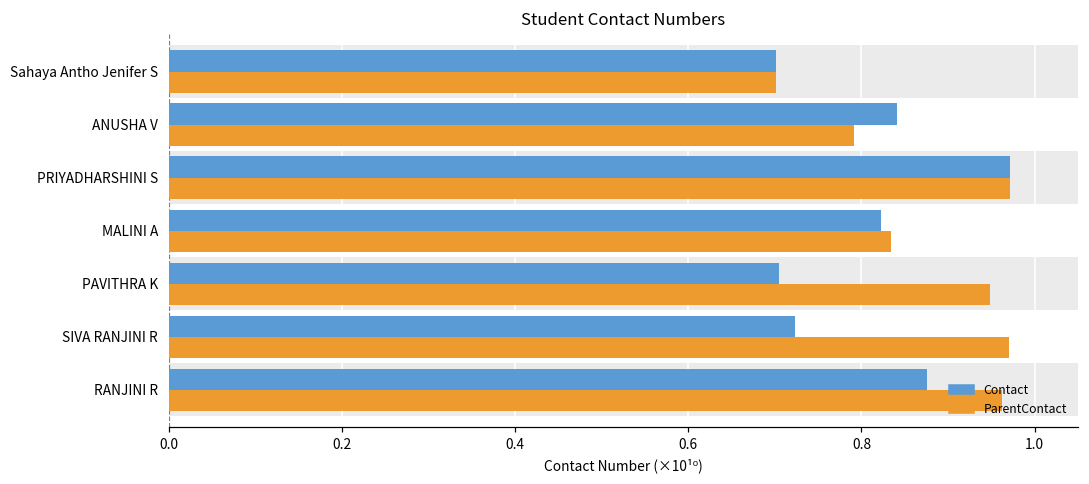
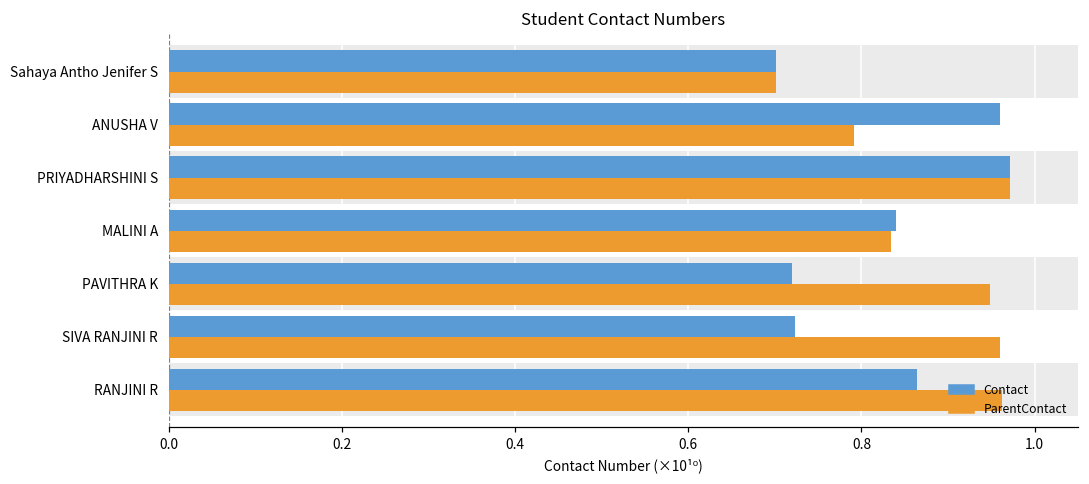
Contact, ANUSHA V: 0.84 -> 0.96
Contact, MALINI A: 0.82 -> 0.84
Contact, PAVITHRA K: 0.70 -> 0.72
ParentContact, SIVA RANJINI R: 0.97 -> 0.96
Contact, RANJINI R: 0.88 -> 0.86
